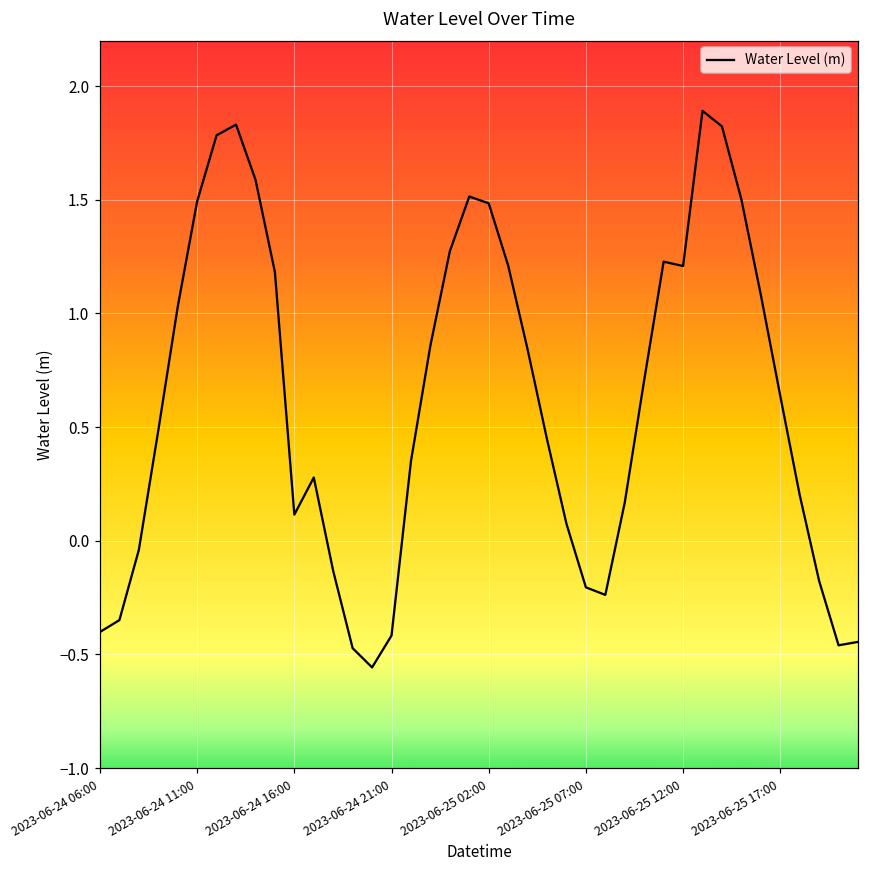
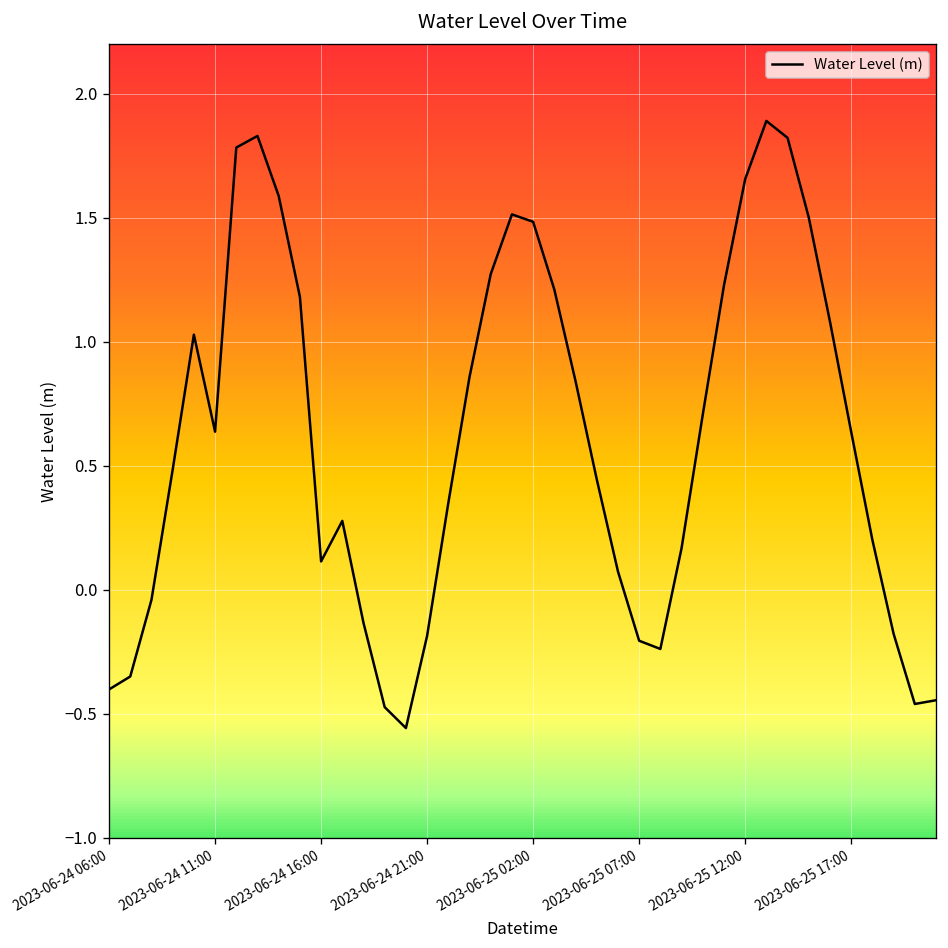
2023-06-24 11:00: 1.49 -> 0.64
2023-06-24 21:00: -0.42 -> -0.19
2023-06-25 12:00: 1.21 -> 1.66
